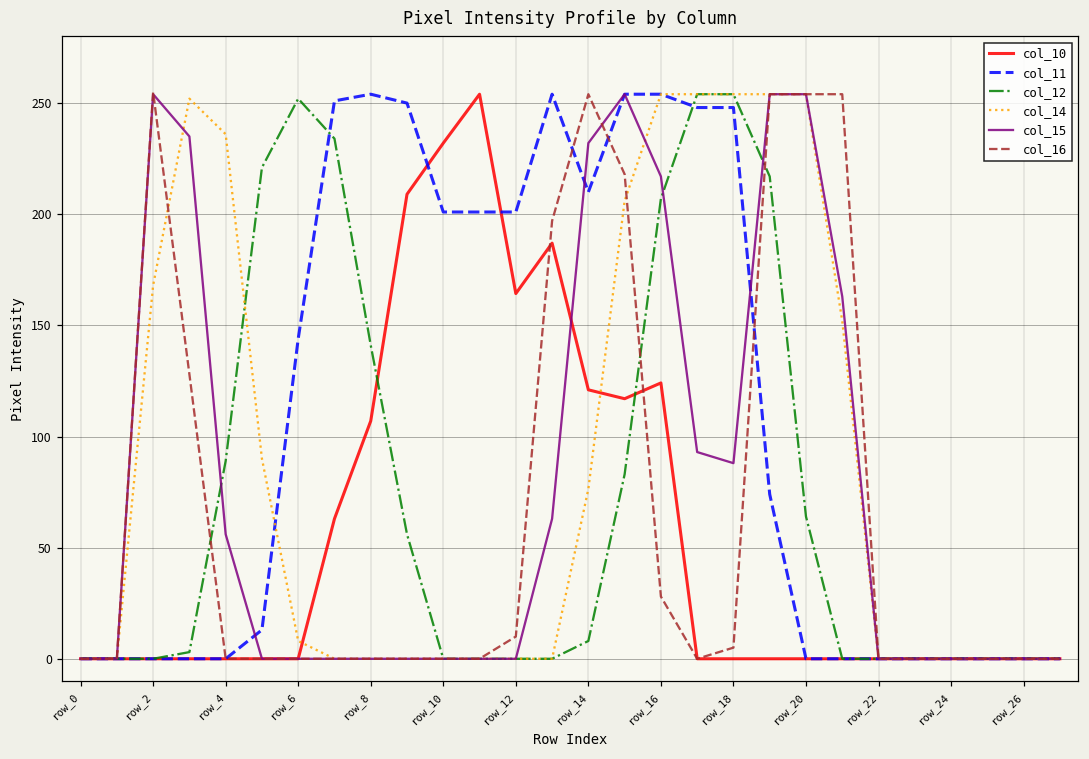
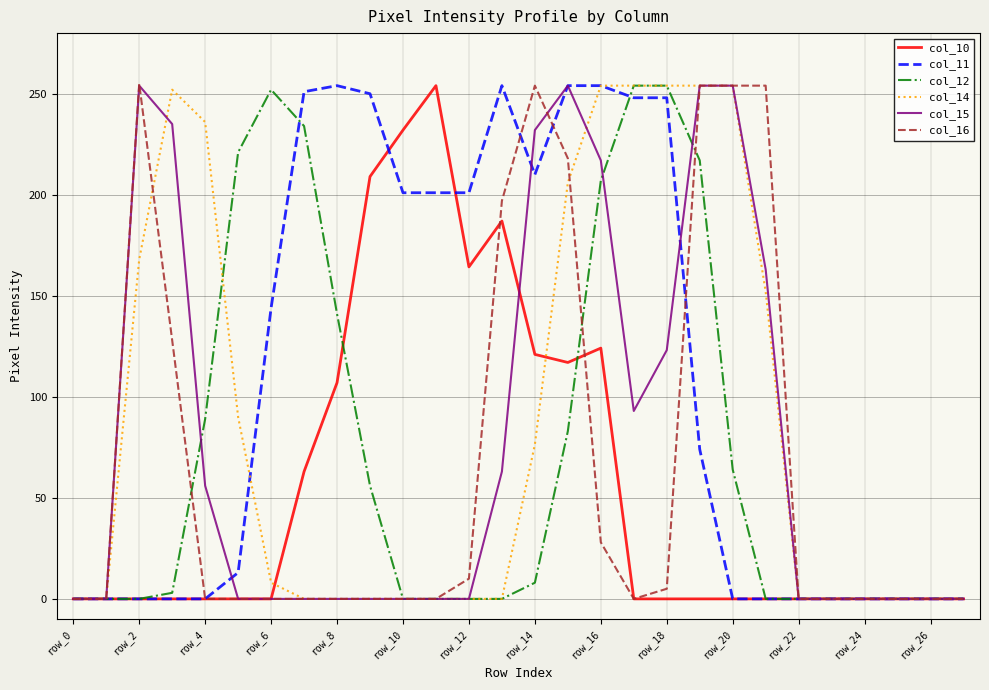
col_15, row_18: 88 -> 123
